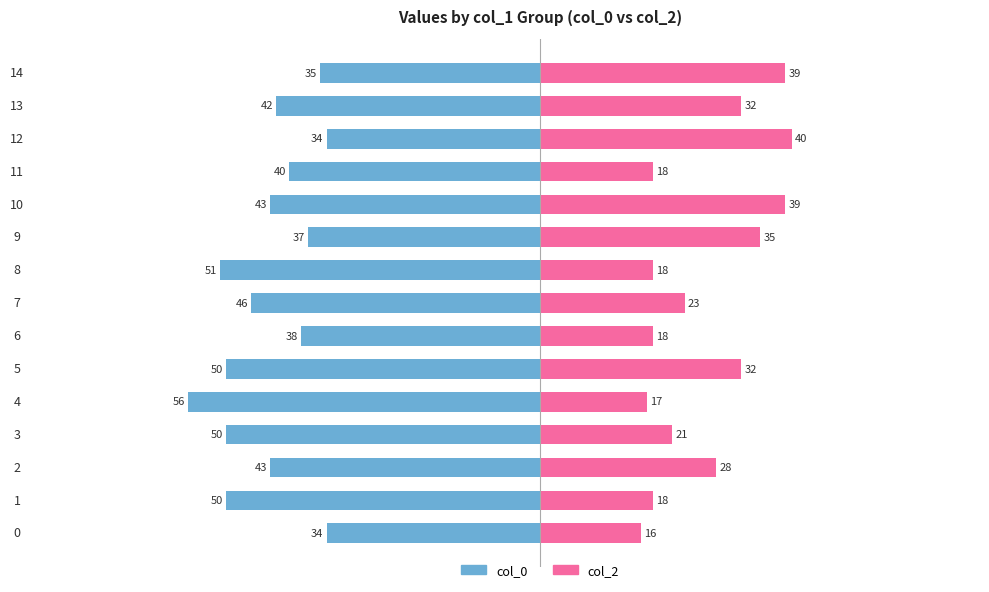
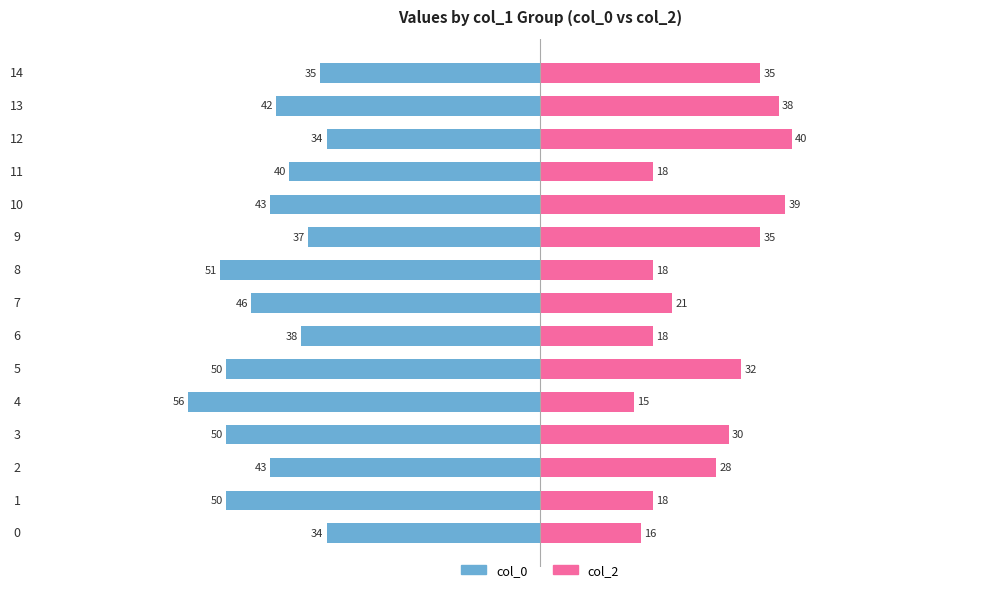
col_2, 14: 39 -> 35
col_2, 13: 32 -> 38
col_2, 7: 23 -> 21
col_2, 4: 17 -> 15
col_2, 3: 21 -> 30
